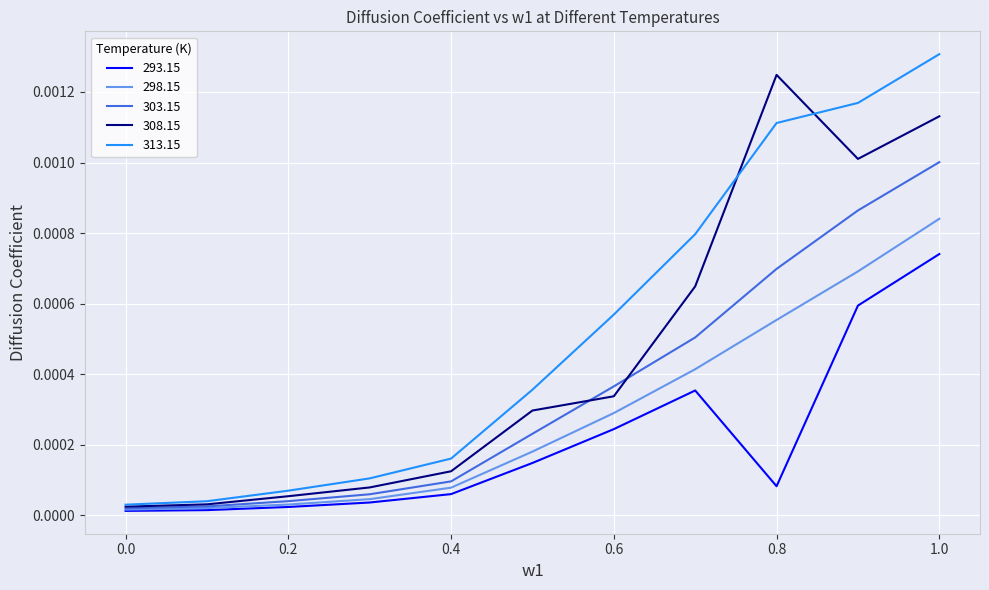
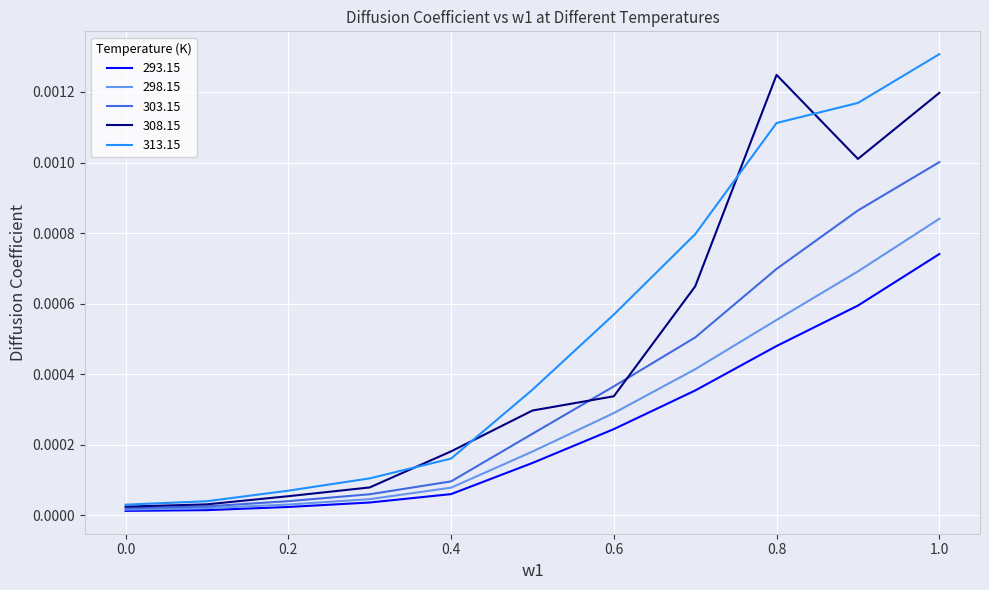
308.15, 0.4: 0.00013 -> 0.00018
293.15, 0.8: 0.00008 -> 0.00048
308.15, 1.0: 0.00113 -> 0.00120
